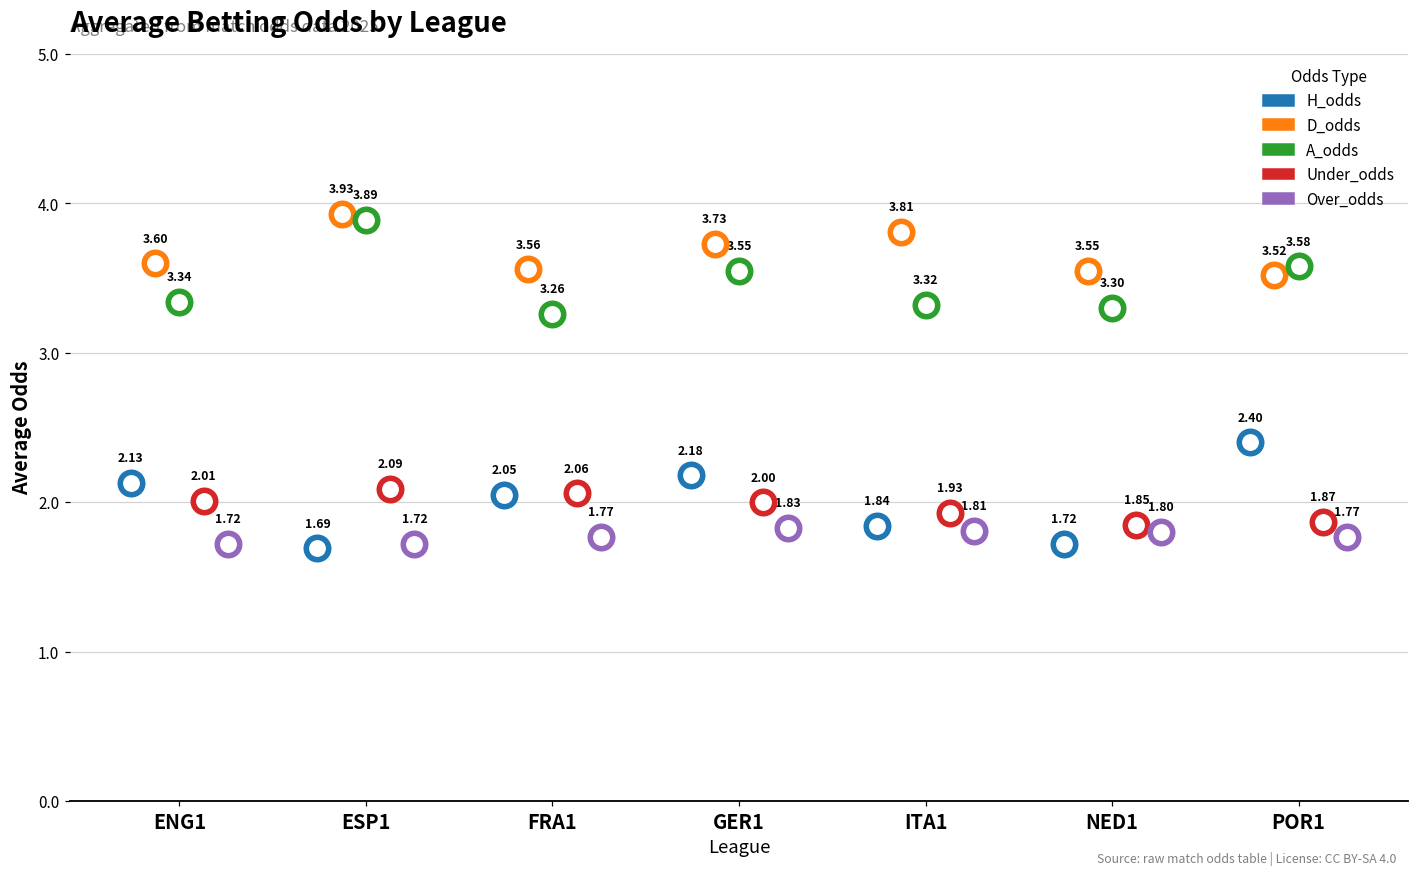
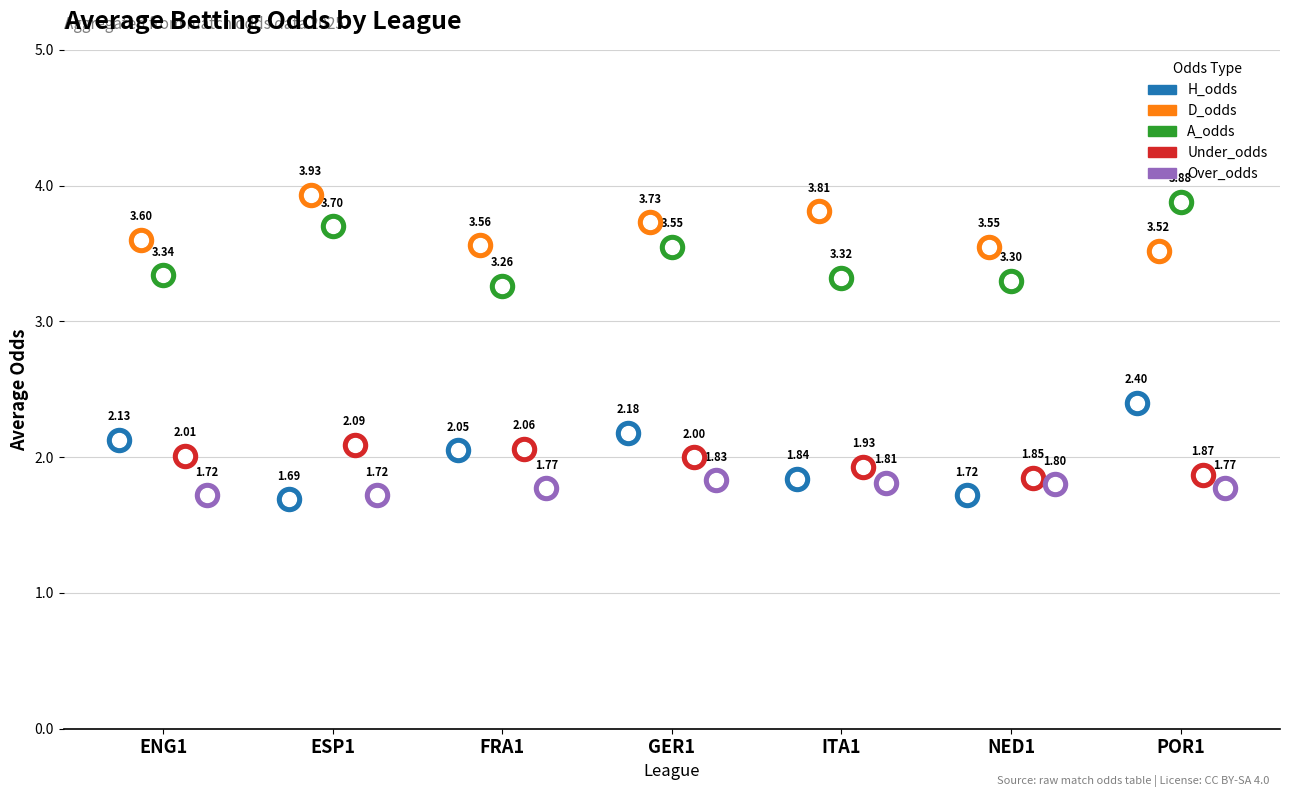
A_odds, ESP1: 3.89 -> 3.70
A_odds, POR1: 3.58 -> 3.88
